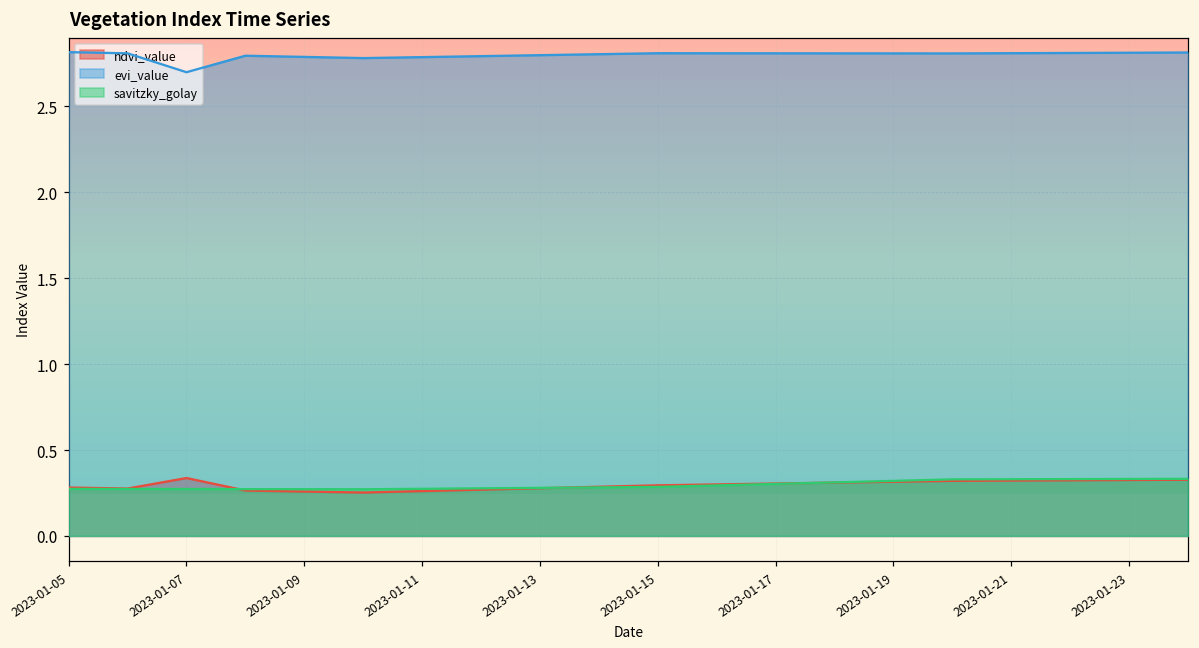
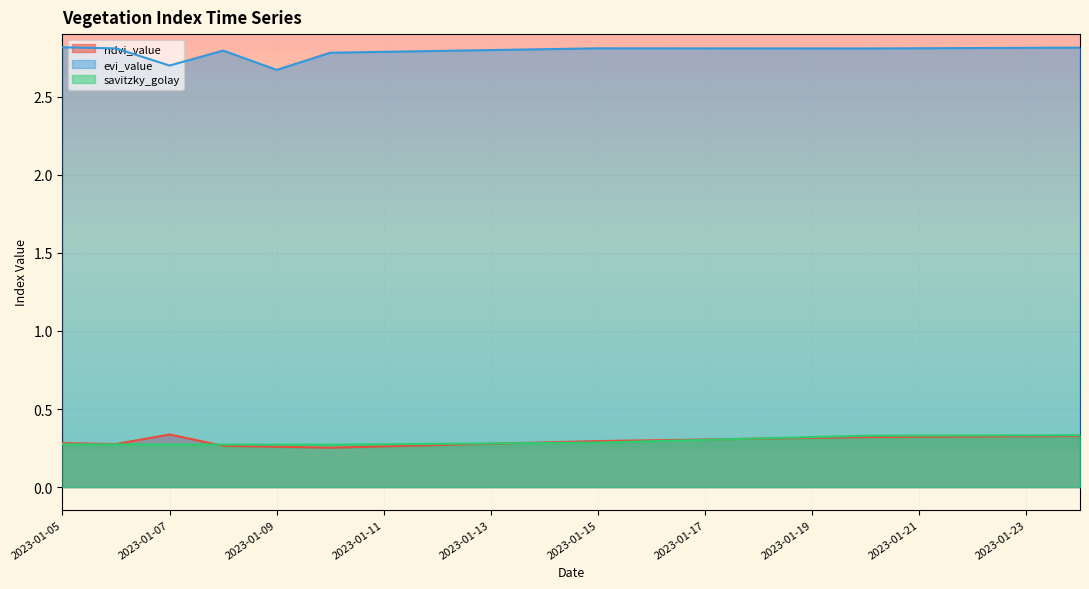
evi_value, 2023-01-09: 2.79 -> 2.67
